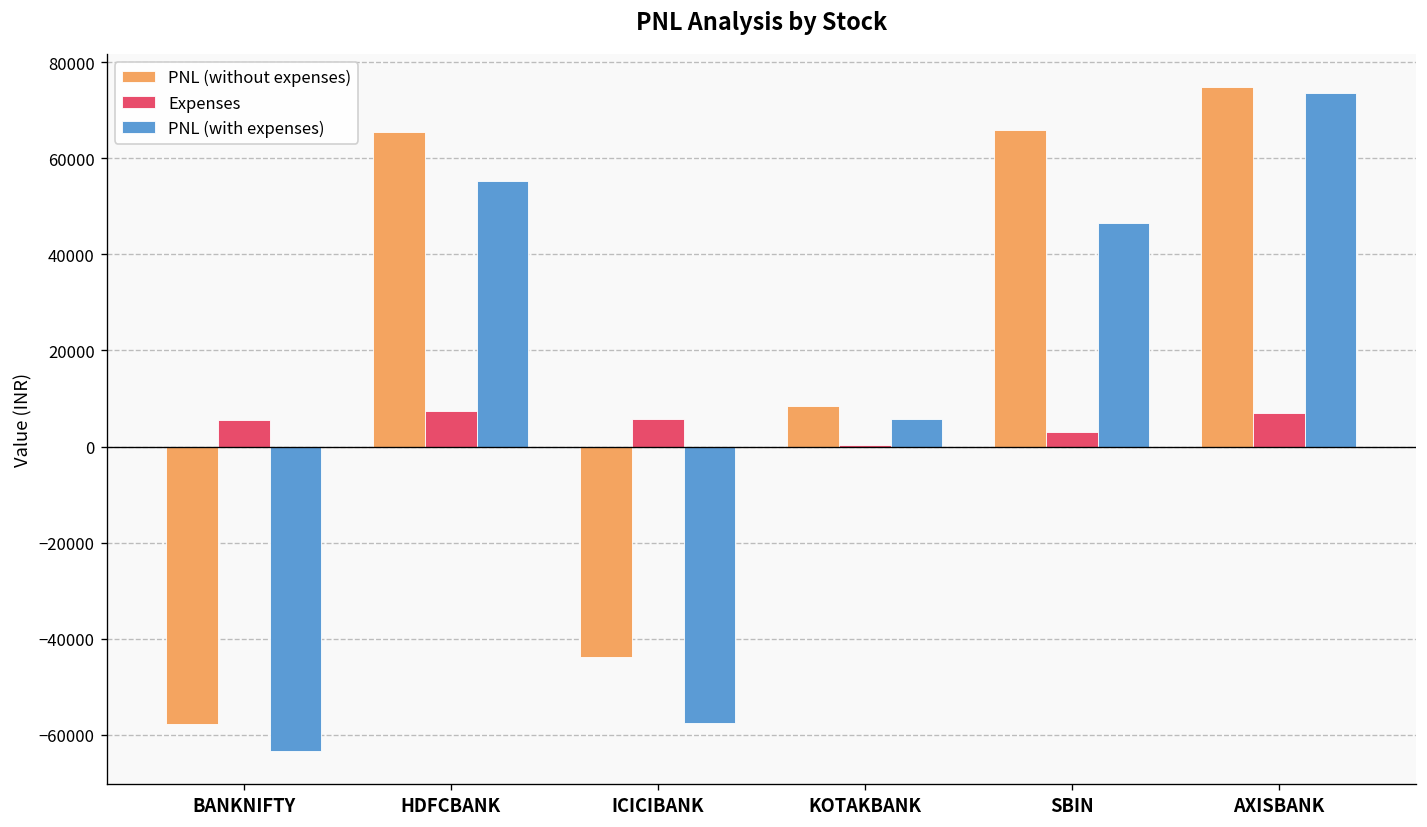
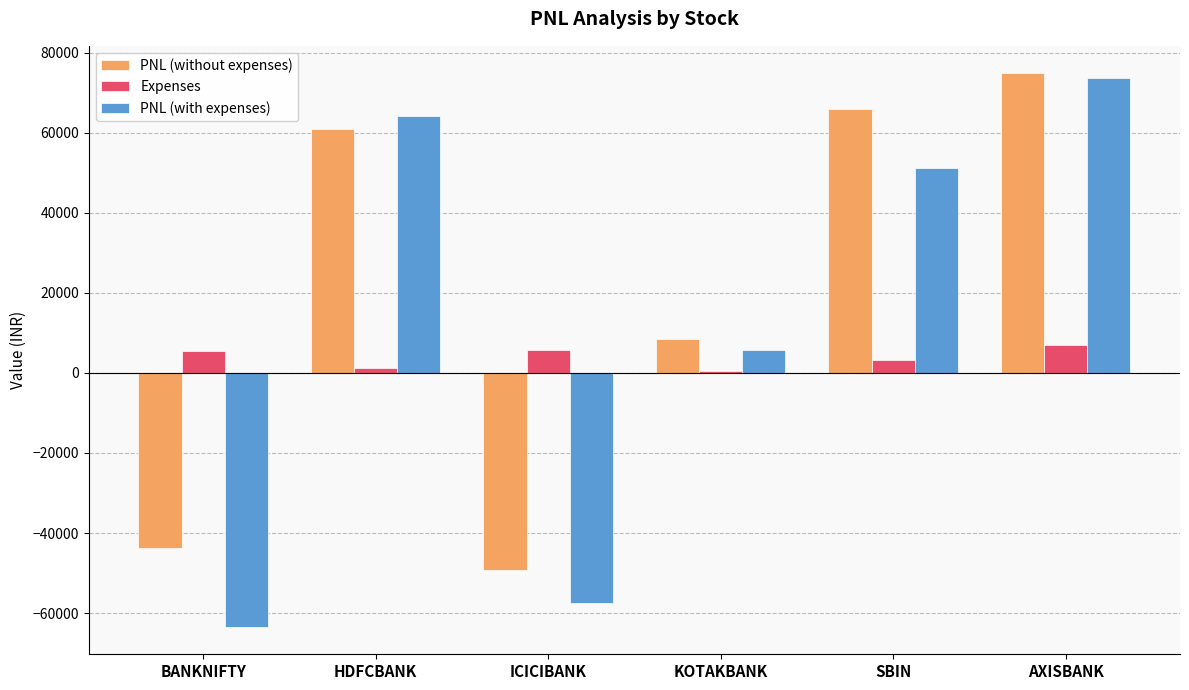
PNL (without expenses), BANKNIFTY: -58000 -> -44000
PNL (without expenses), HDFCBANK: 65000 -> 61000
Expenses, HDFCBANK: 7000 -> 1000
PNL (with expenses), HDFCBANK: 55000 -> 64000
PNL (without expenses), ICICIBANK: -44000 -> -49000
PNL (with expenses), SBIN: 46000 -> 51000
